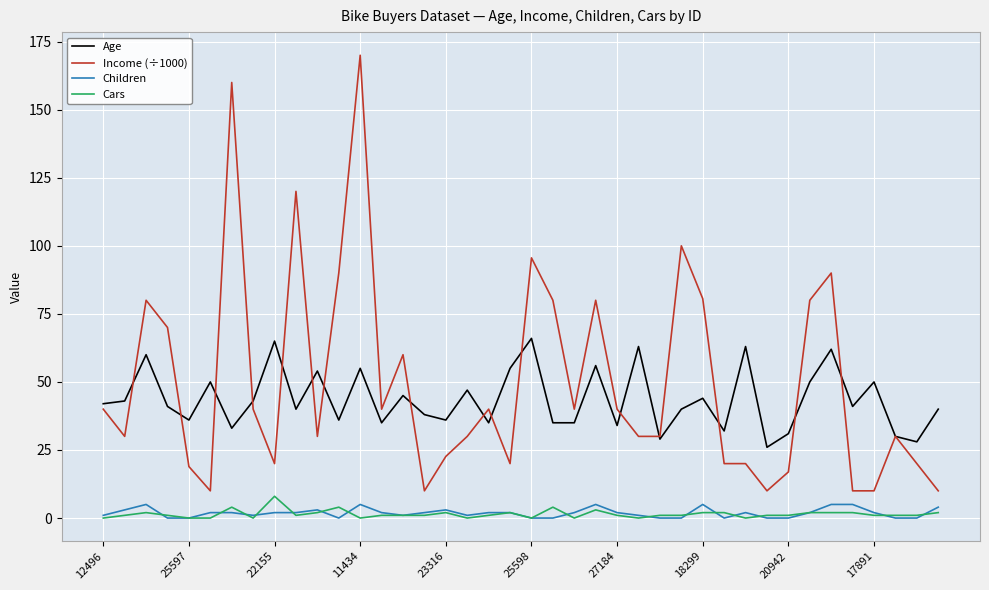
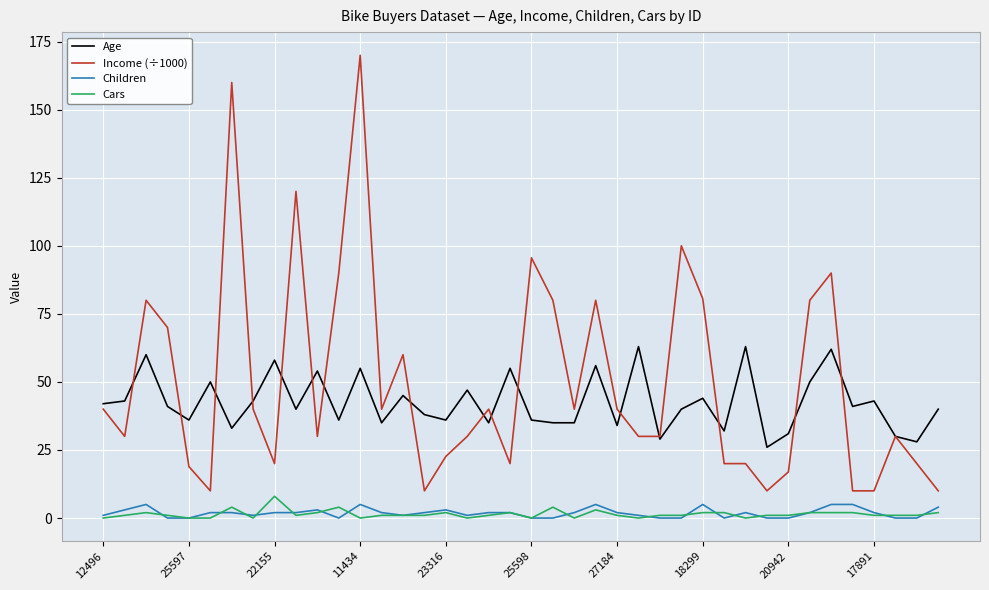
Age, 22155: 65 -> 58
Age, 25598: 66 -> 36
Age, 17891: 50 -> 43
